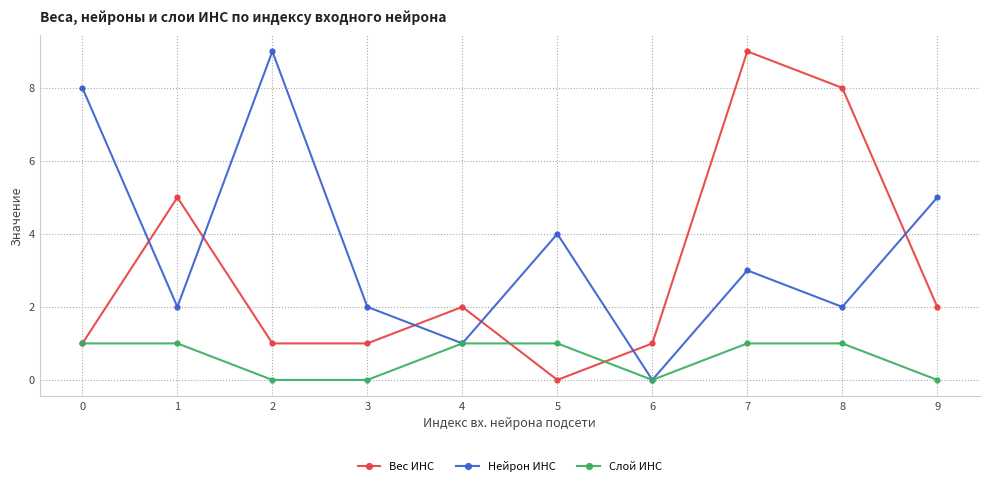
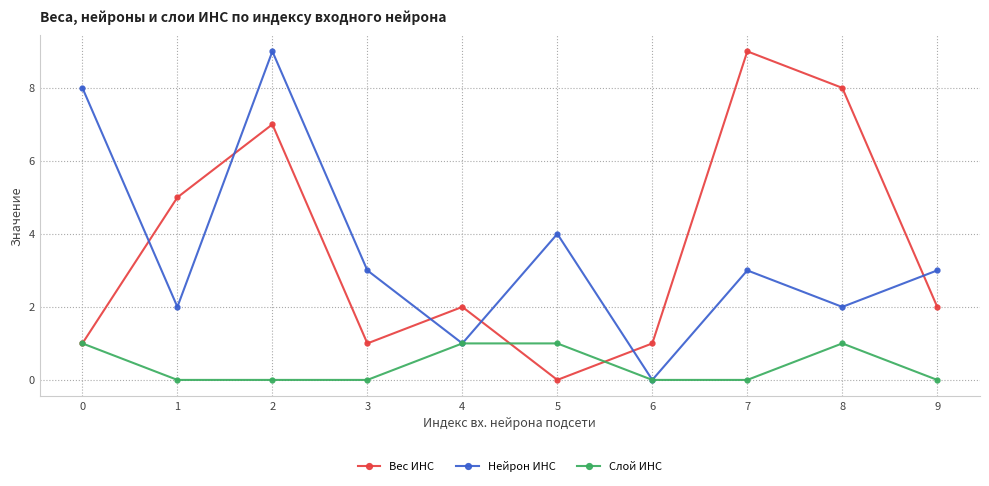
Слой ИНС, 1: 1 -> 0
Вес ИНС, 2: 1 -> 7
Нейрон ИНС, 3: 2 -> 3
Слой ИНС, 7: 1 -> 0
Нейрон ИНС, 9: 5 -> 3
